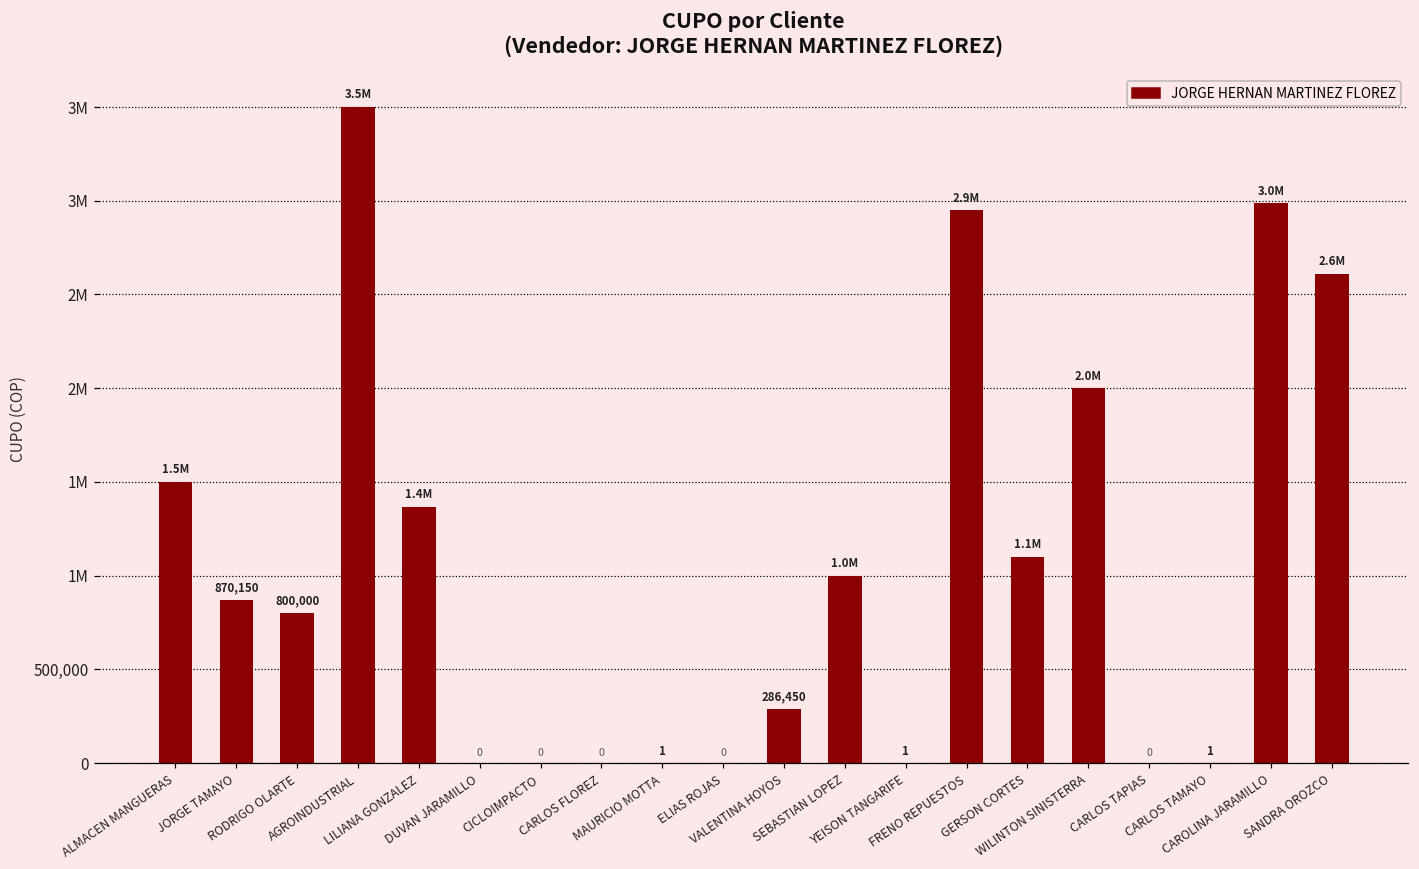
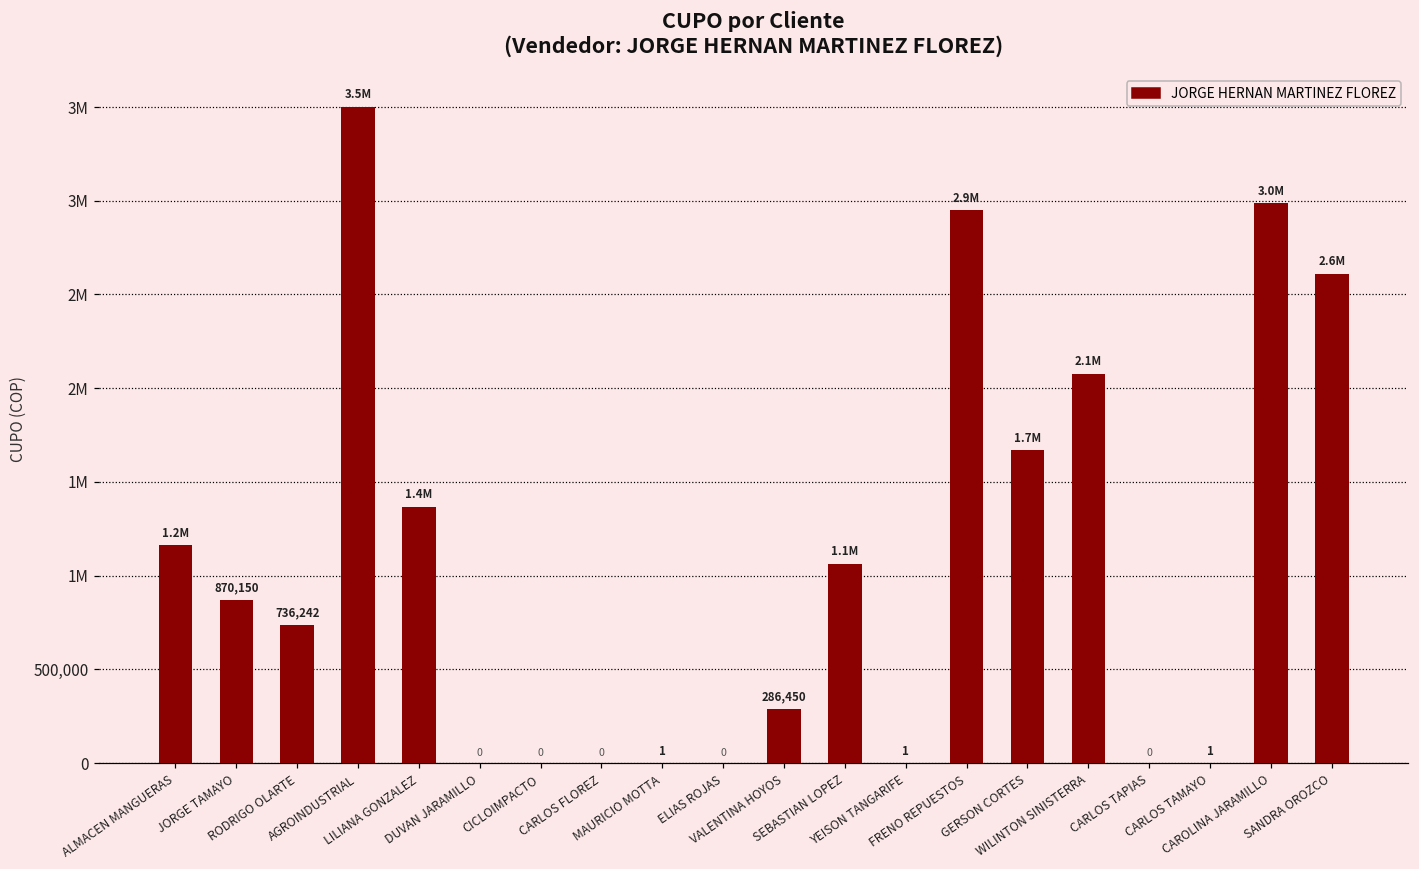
ALMACEN MANGUERAS: 1.5M -> 1.2M
RODRIGO OLARTE: 800,000 -> 736,242
SEBASTIAN LOPEZ: 1.0M -> 1.1M
GERSON CORTES: 1.1M -> 1.7M
WILINTON SINISTERRA: 2.0M -> 2.1M
